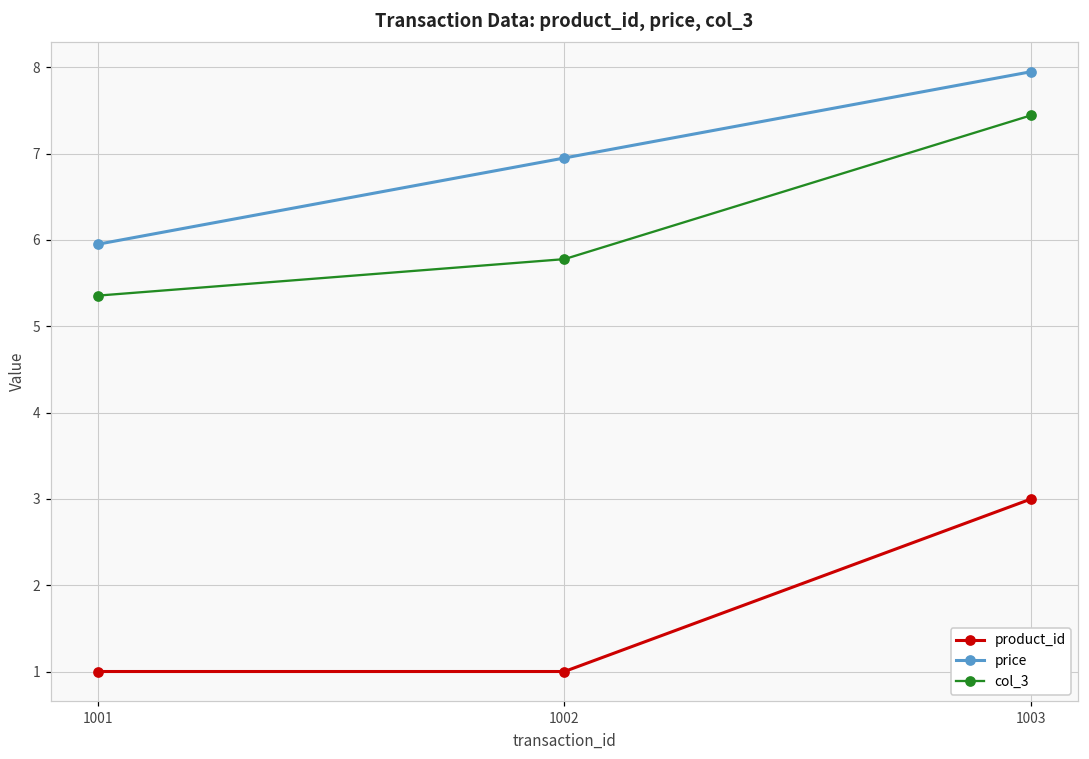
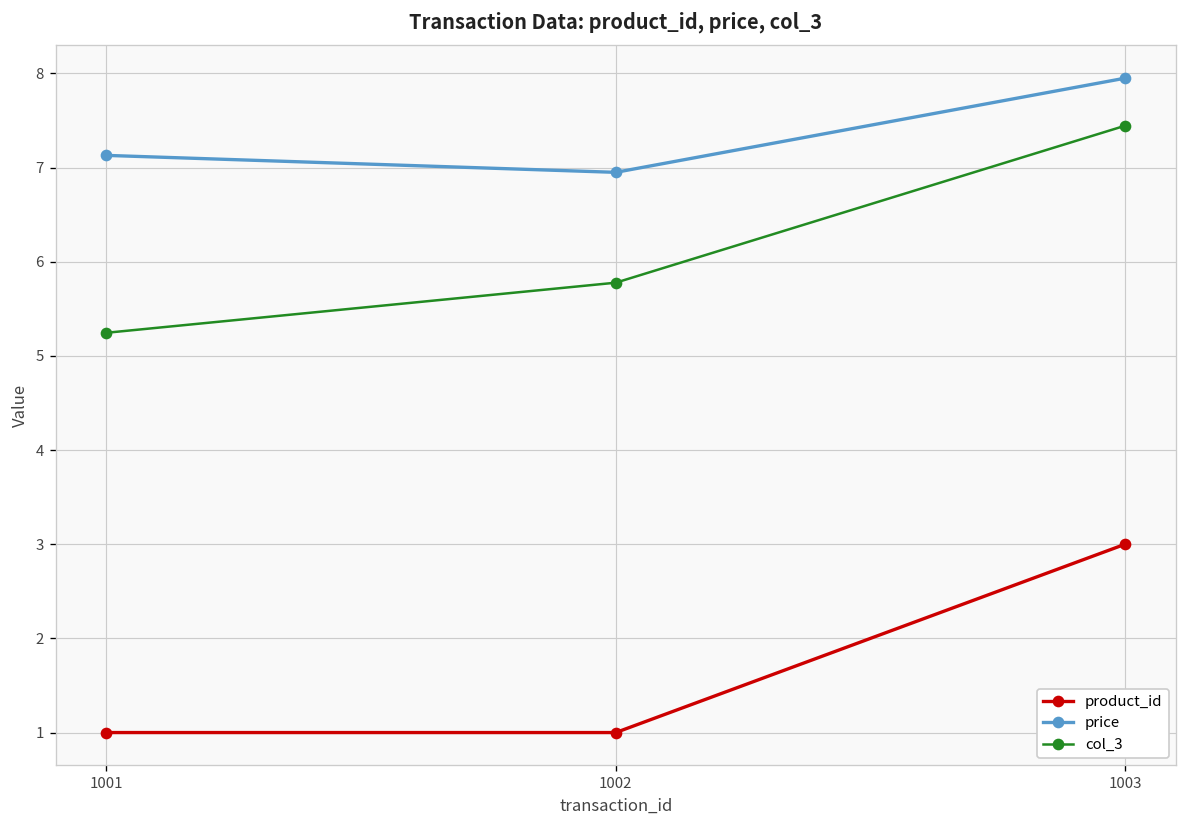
price, 1001: 6.0 -> 7.1
col_3, 1001: 5.4 -> 5.2
